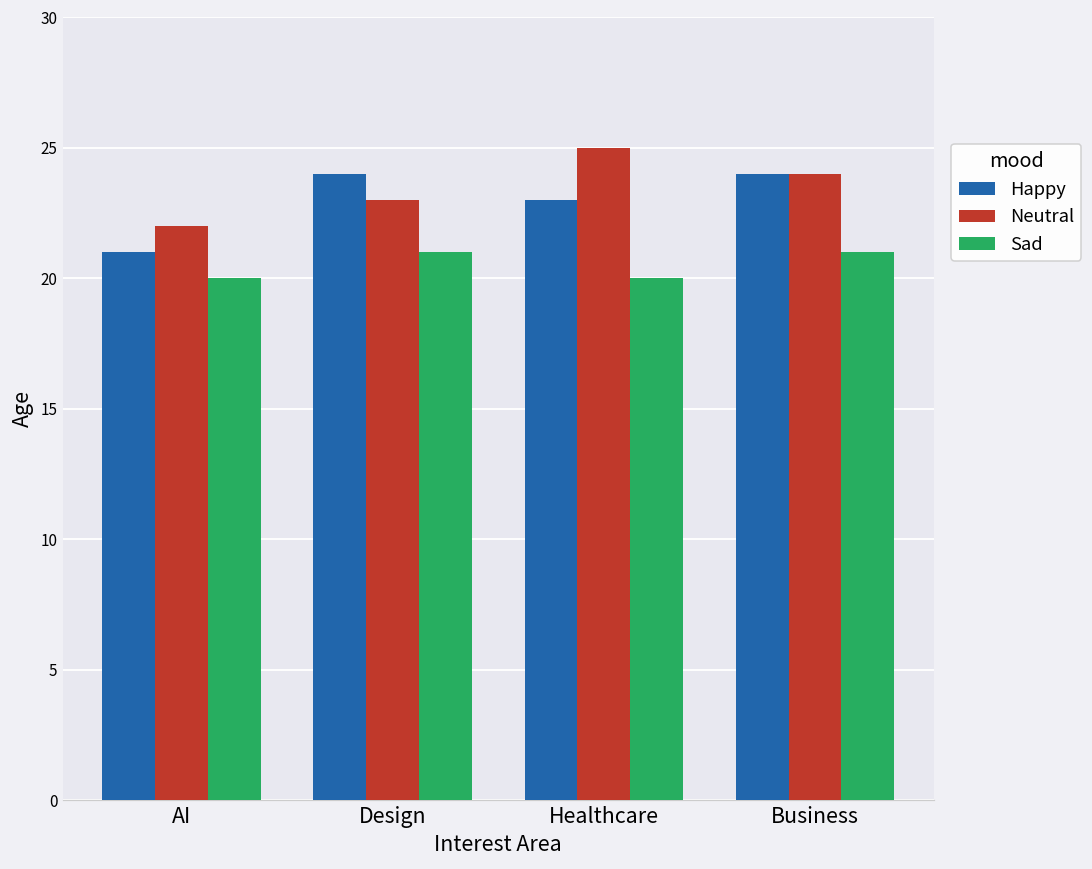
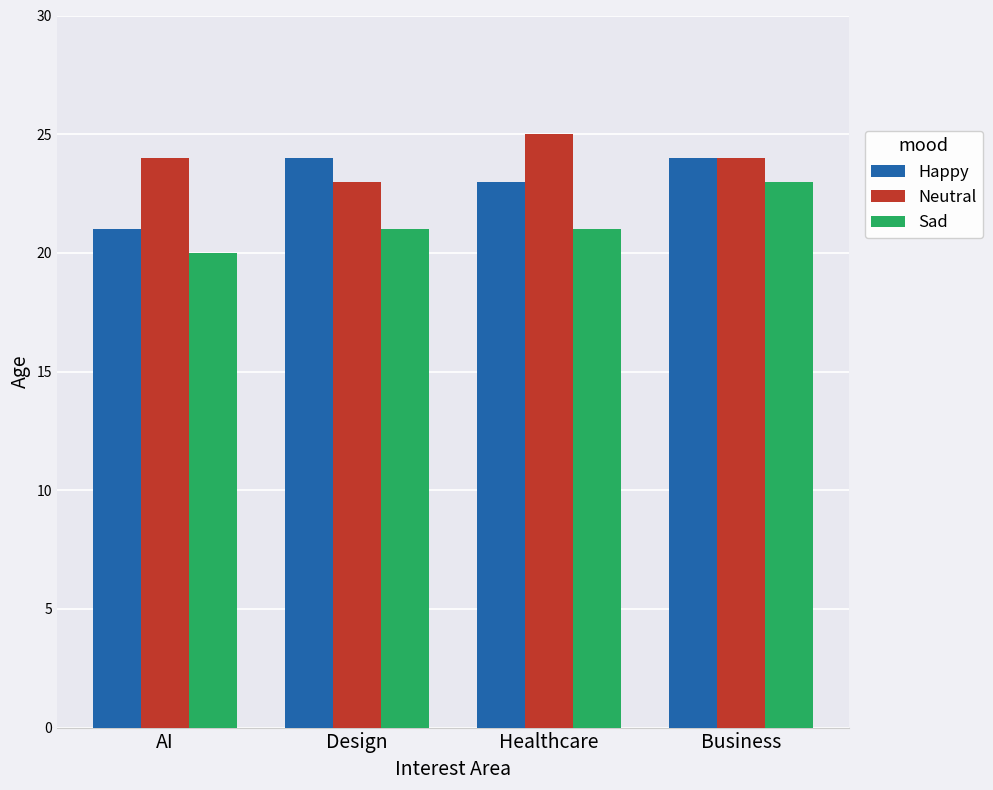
Neutral, AI: 22 -> 24
Sad, Healthcare: 20 -> 21
Sad, Business: 21 -> 23
